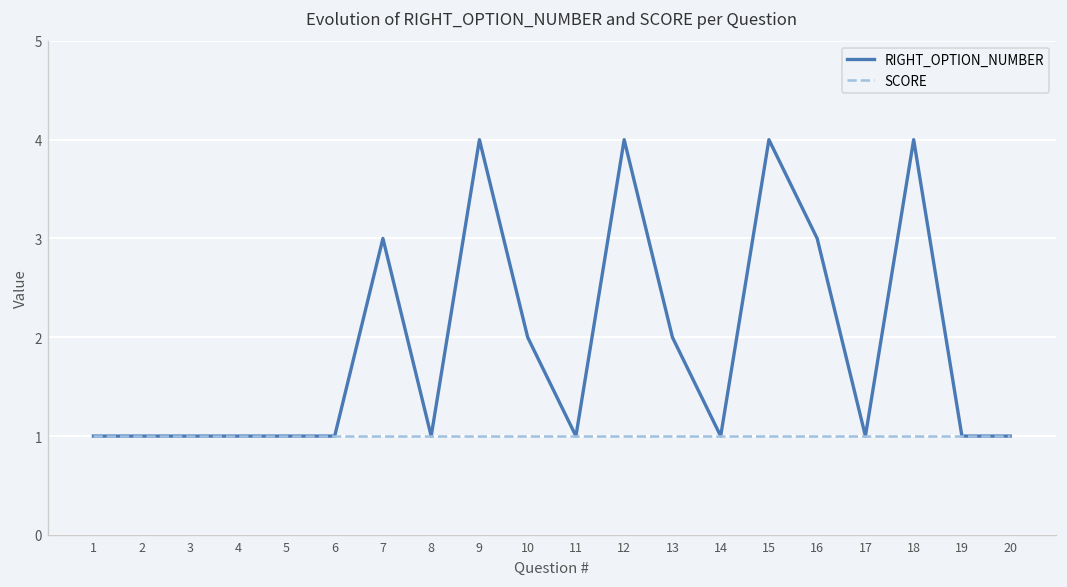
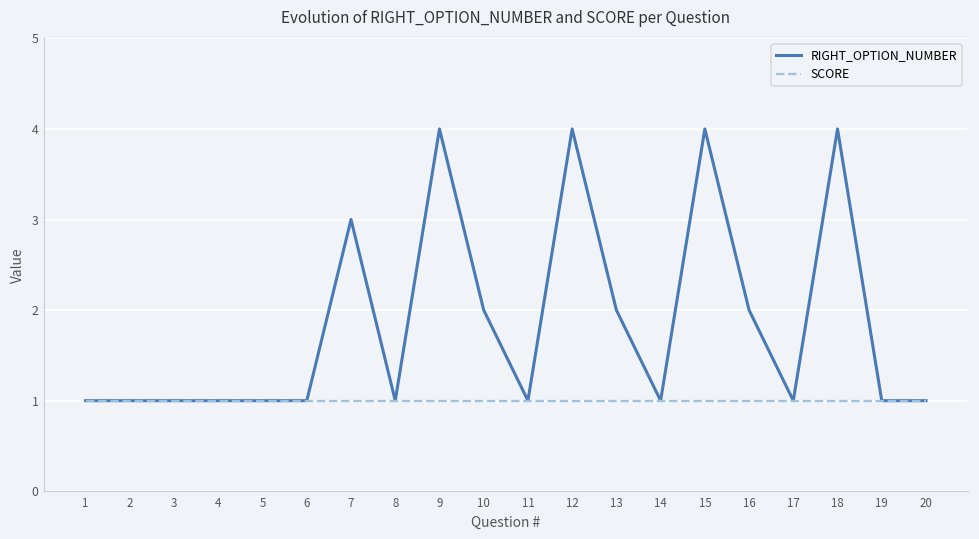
RIGHT_OPTION_NUMBER, 16: 3 -> 2
